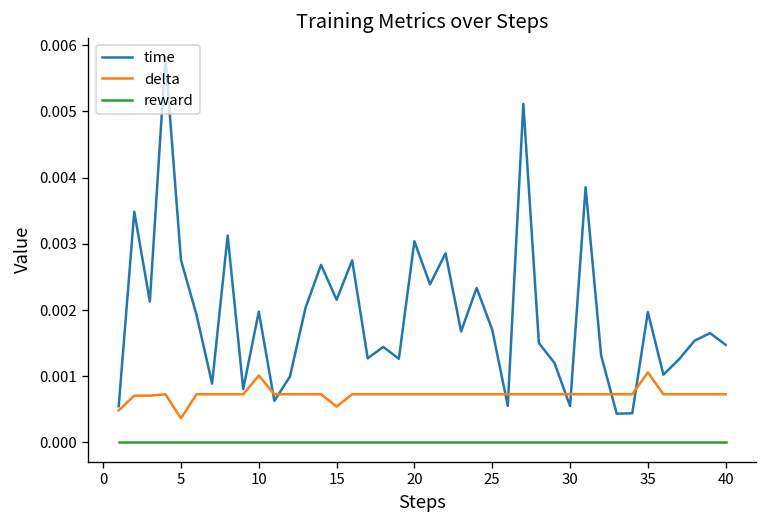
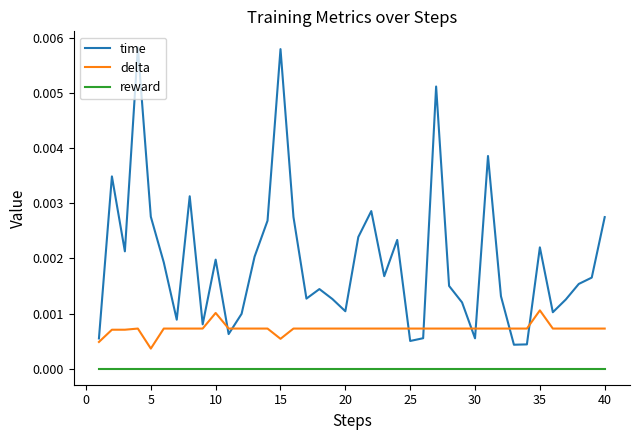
time, 15: 0.0022 -> 0.0058
time, 20: 0.0030 -> 0.0010
time, 25: 0.0017 -> 0.0005
time, 35: 0.0020 -> 0.0022
time, 40: 0.0015 -> 0.0027
